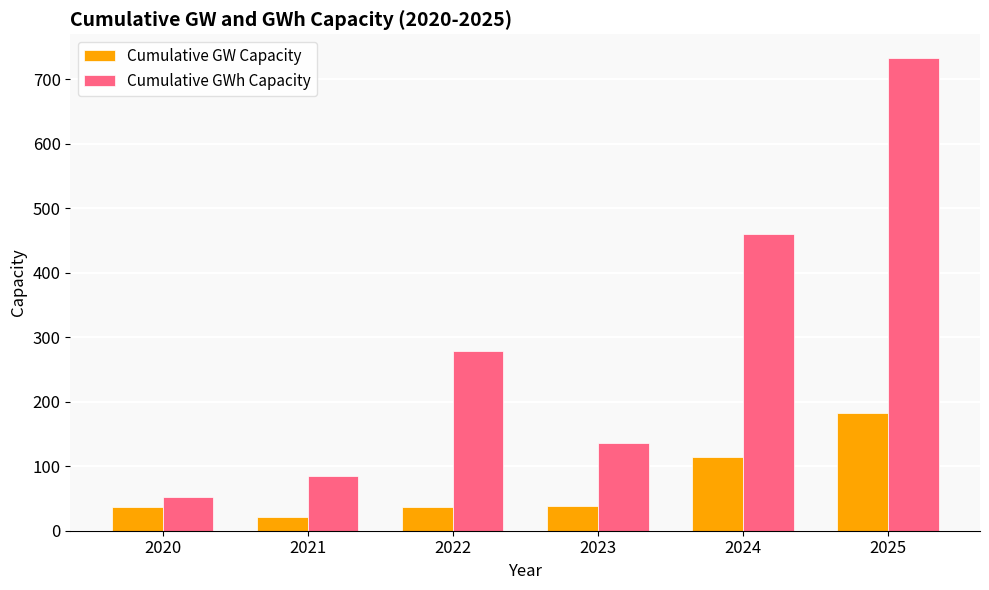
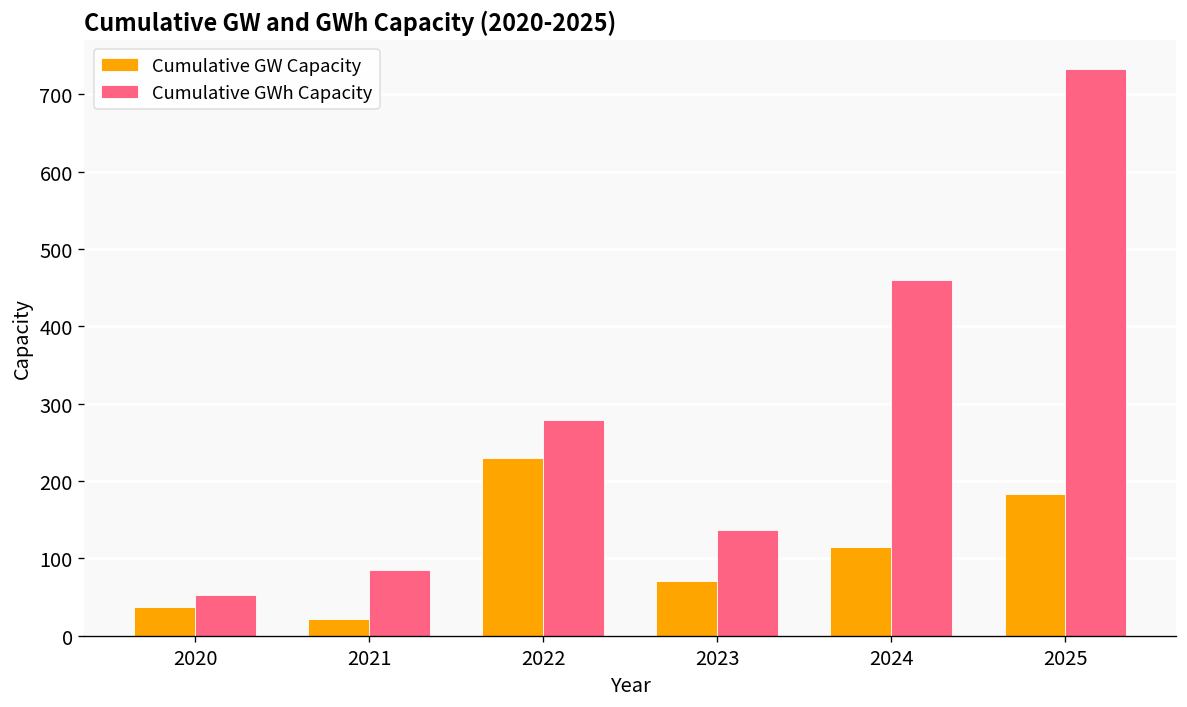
Cumulative GW Capacity, 2022: 40 -> 230
Cumulative GW Capacity, 2023: 40 -> 70
